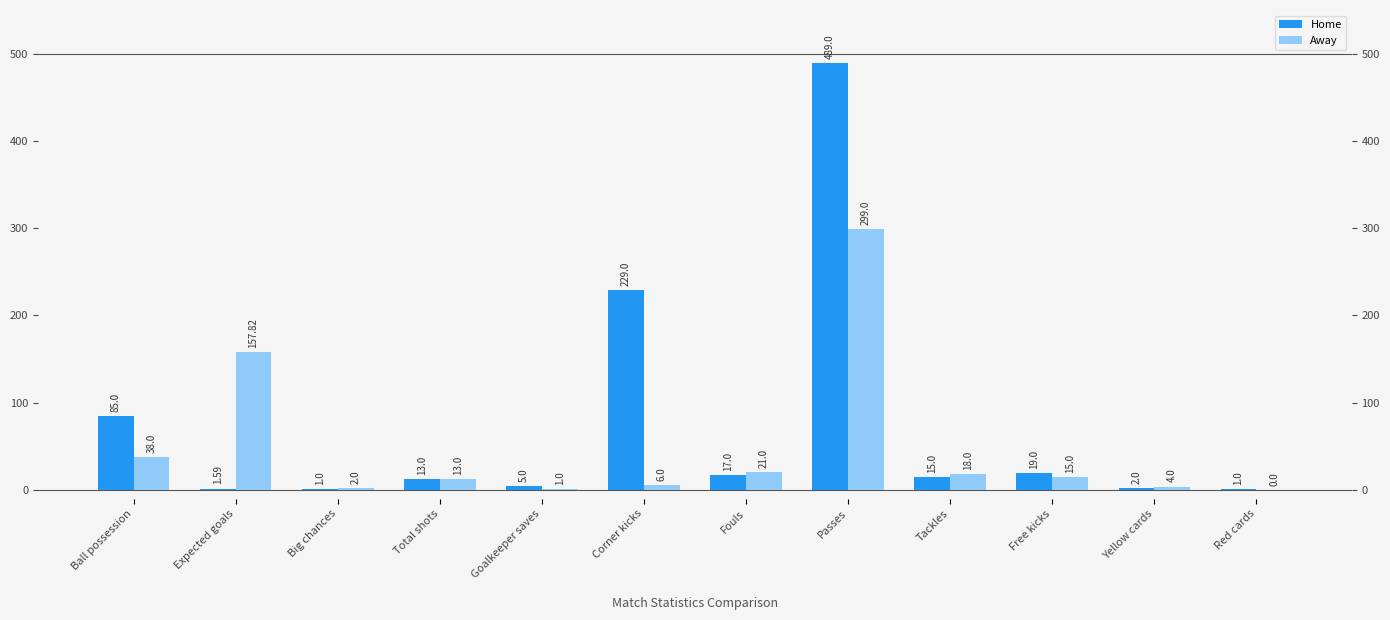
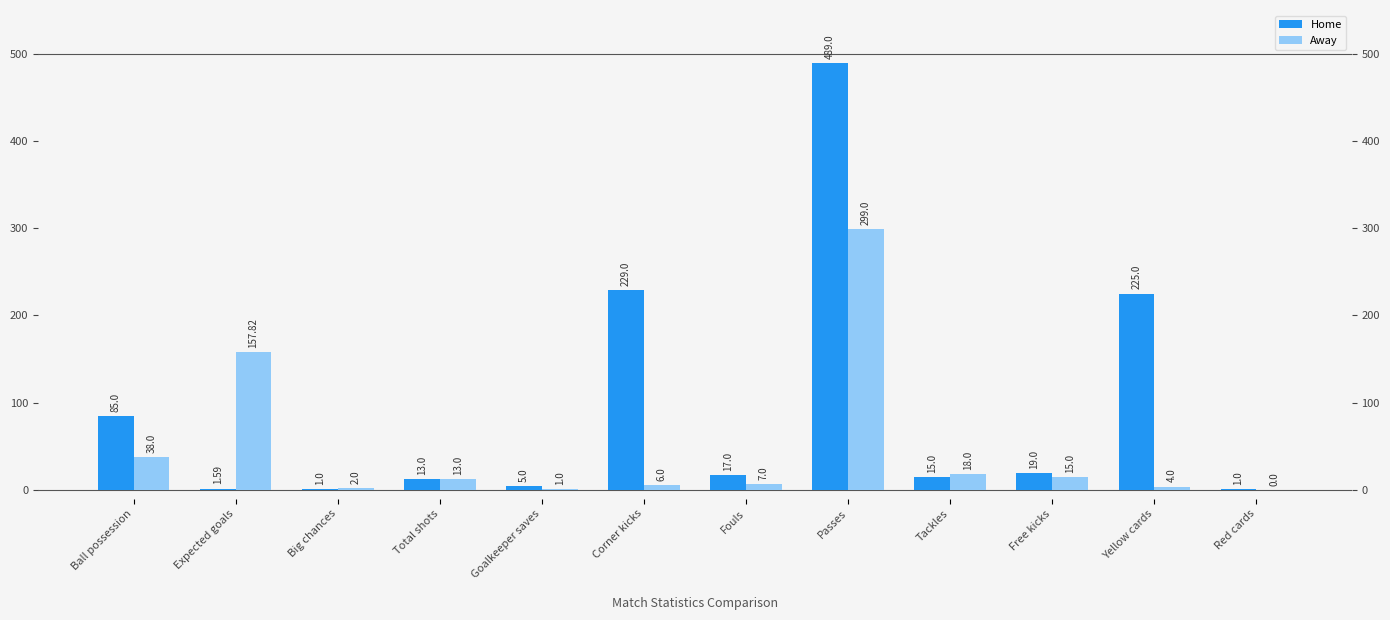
Away, Fouls: 21.0 -> 7.0
Home, Yellow cards: 2.0 -> 225.0
